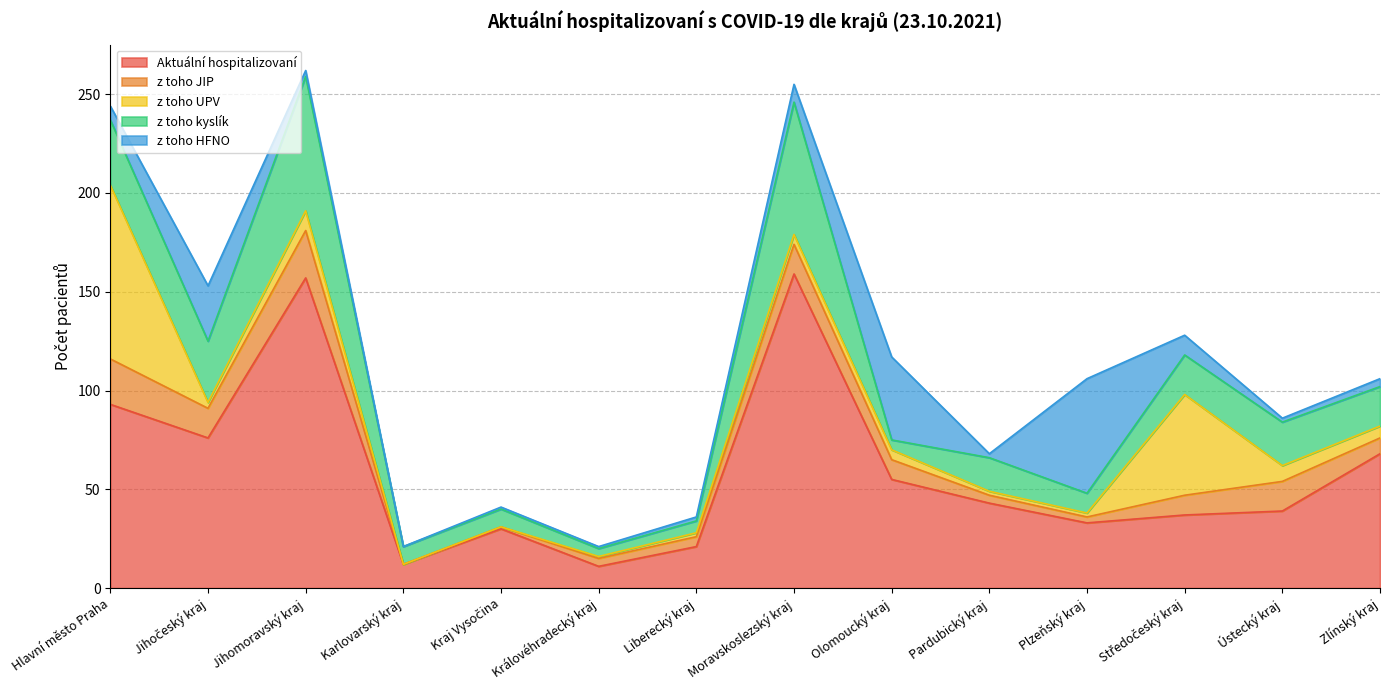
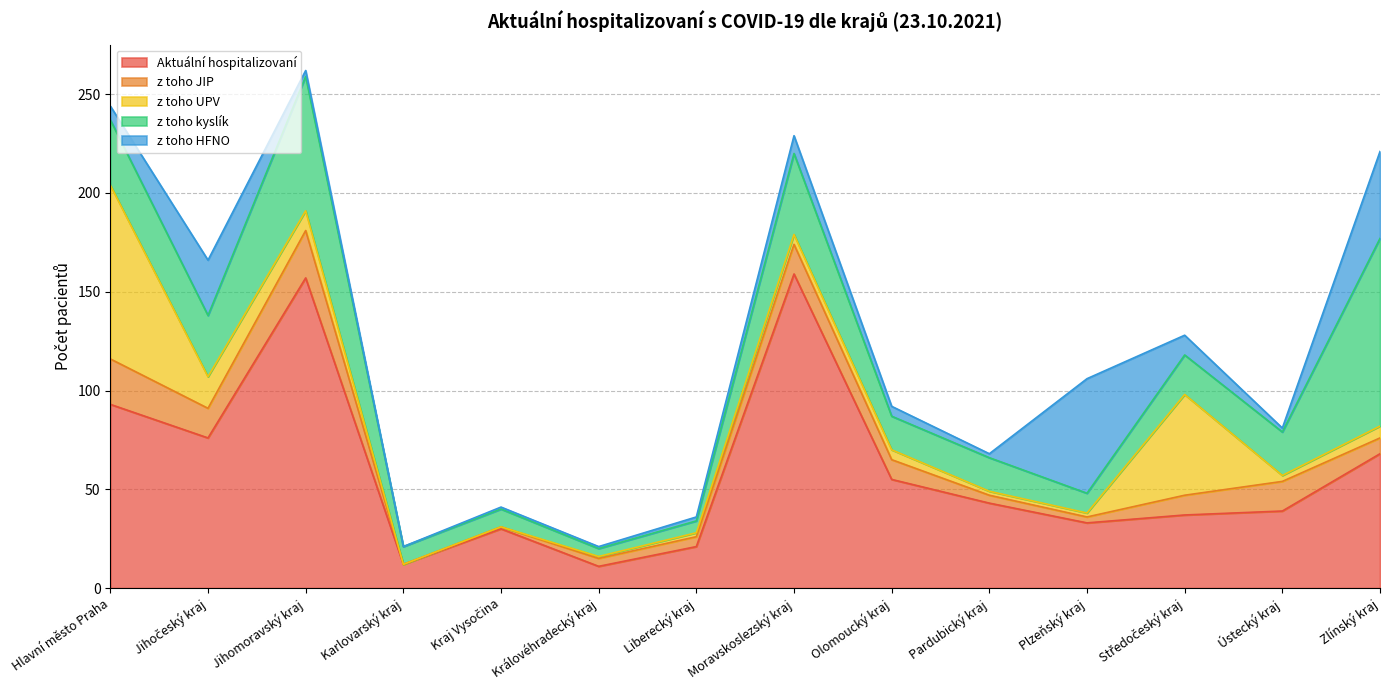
z toho UPV, Jihočeský kraj: 3 -> 16
z toho kyslík, Moravskoslezský kraj: 67 -> 41
z toho kyslík, Olomoucký kraj: 5 -> 17
z toho HFNO, Olomoucký kraj: 42 -> 5
z toho UPV, Ústecký kraj: 8 -> 3
z toho kyslík, Zlínský kraj: 20 -> 95
z toho HFNO, Zlínský kraj: 4 -> 44
